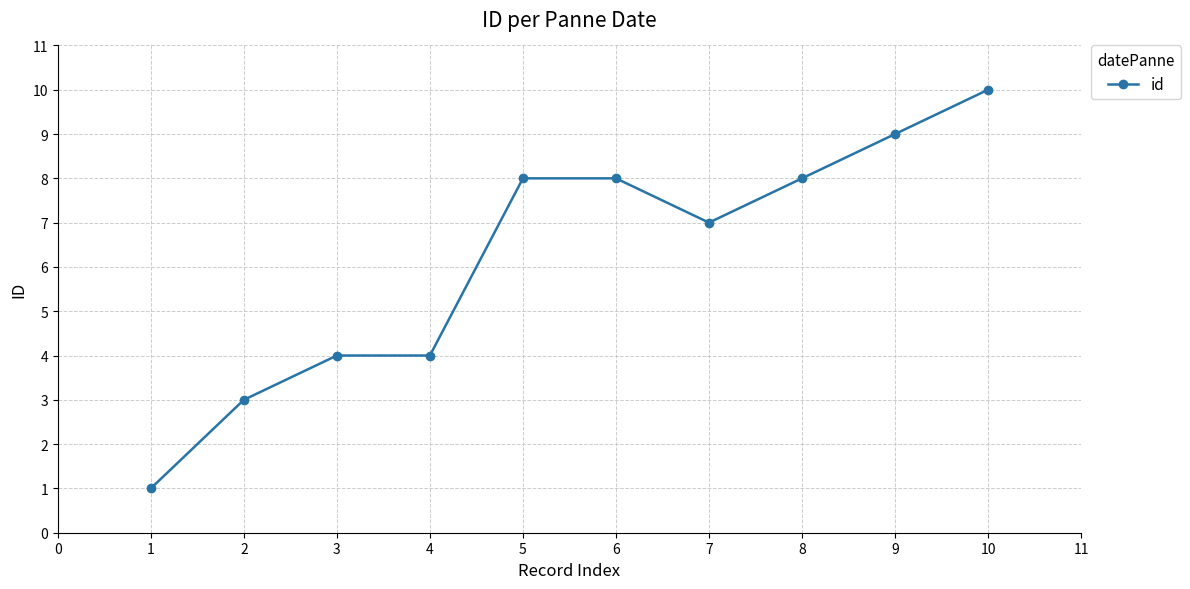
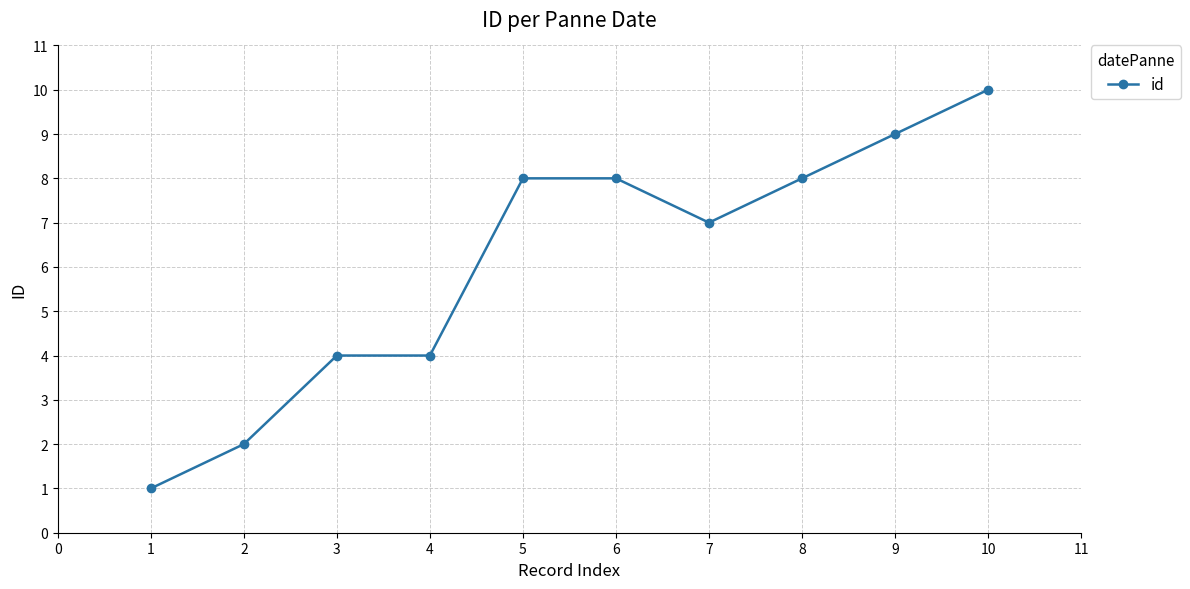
2: 3 -> 2
